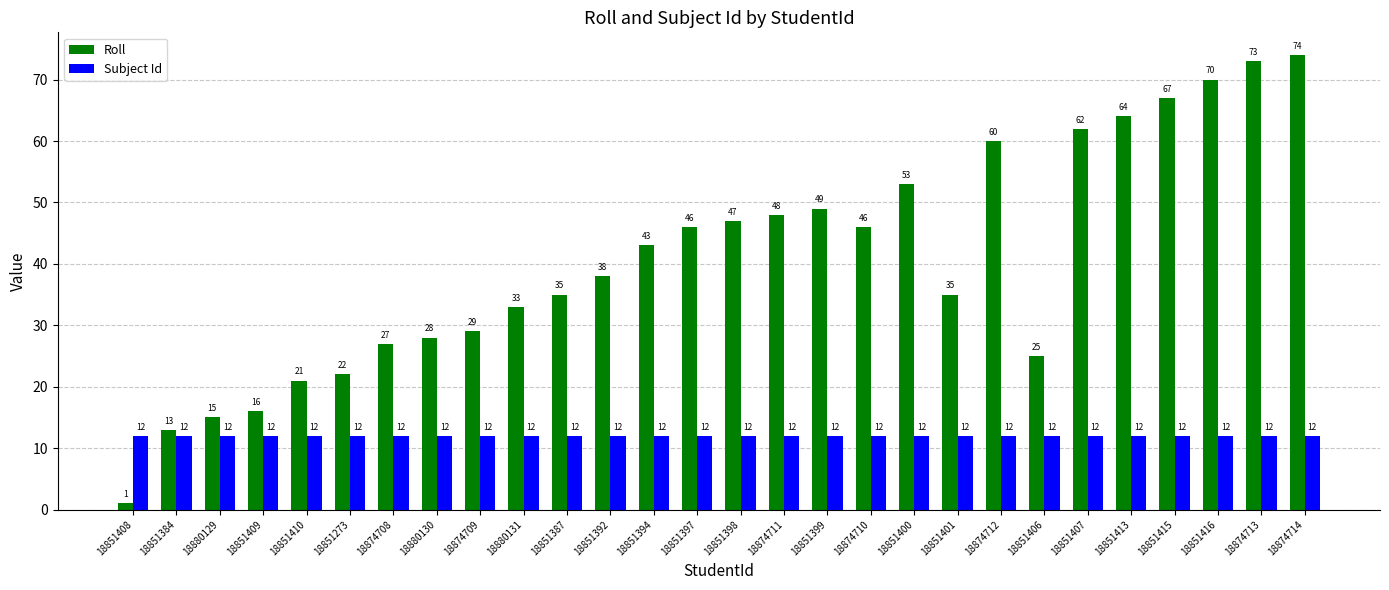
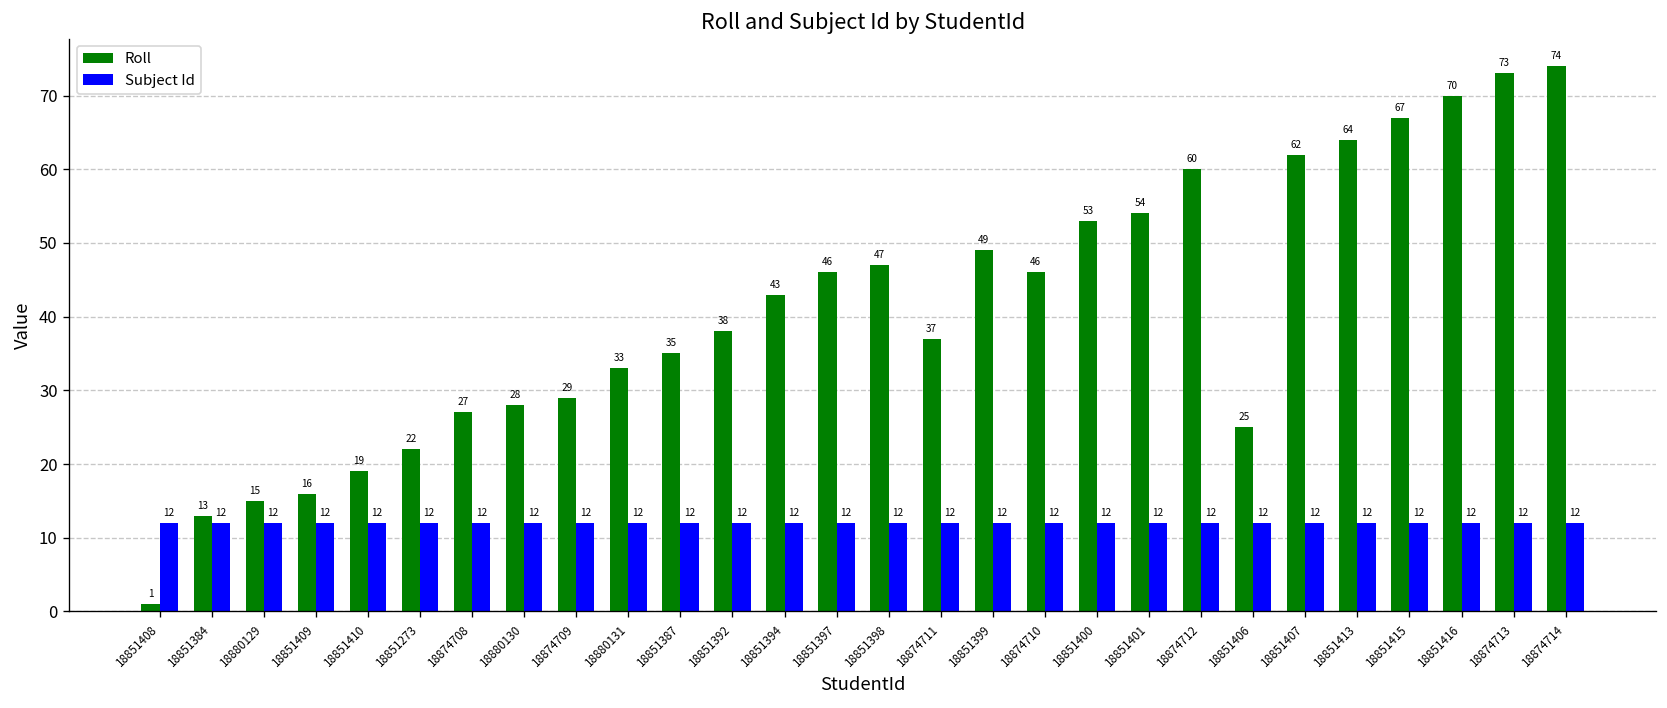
Roll, 18851410: 21 -> 19
Roll, 18874711: 48 -> 37
Roll, 18851401: 35 -> 54
